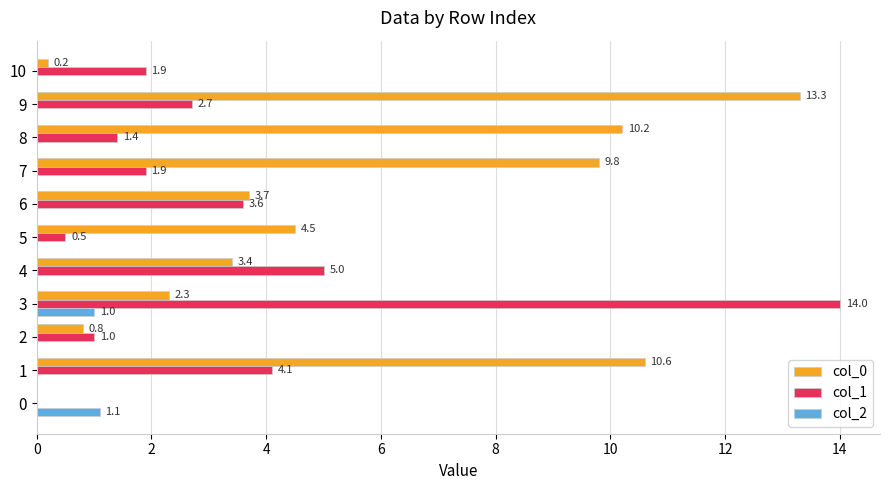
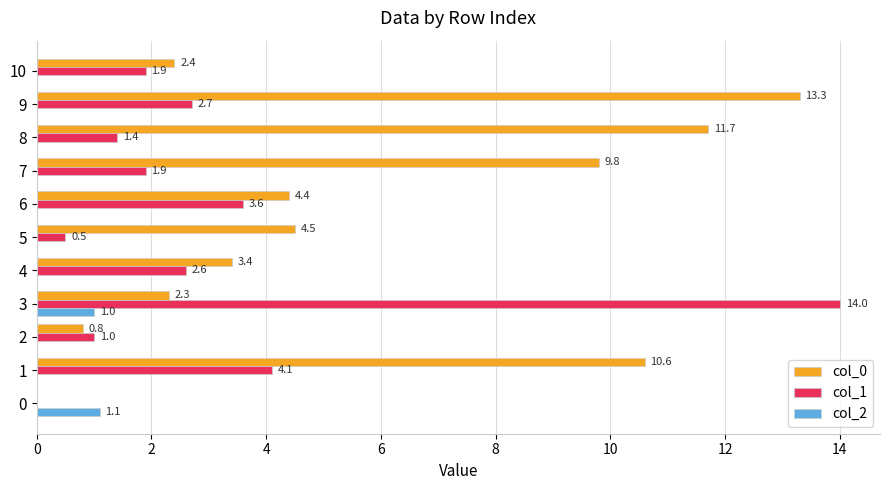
col_0, 10: 0.2 -> 2.4
col_0, 8: 10.2 -> 11.7
col_0, 6: 3.7 -> 4.4
col_1, 4: 5.0 -> 2.6
